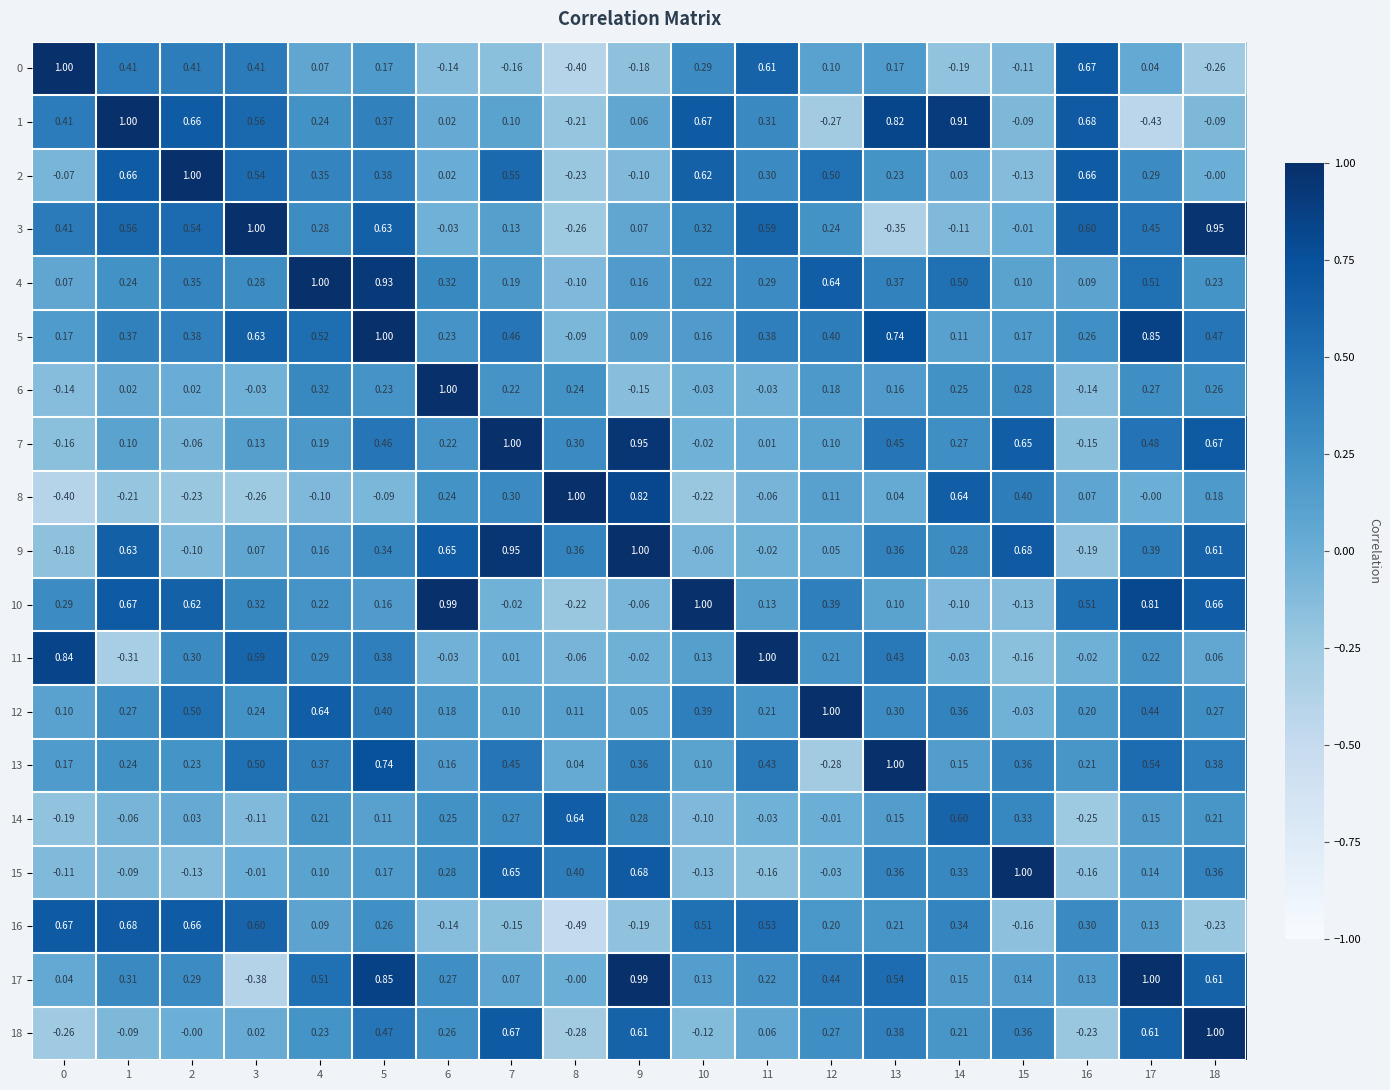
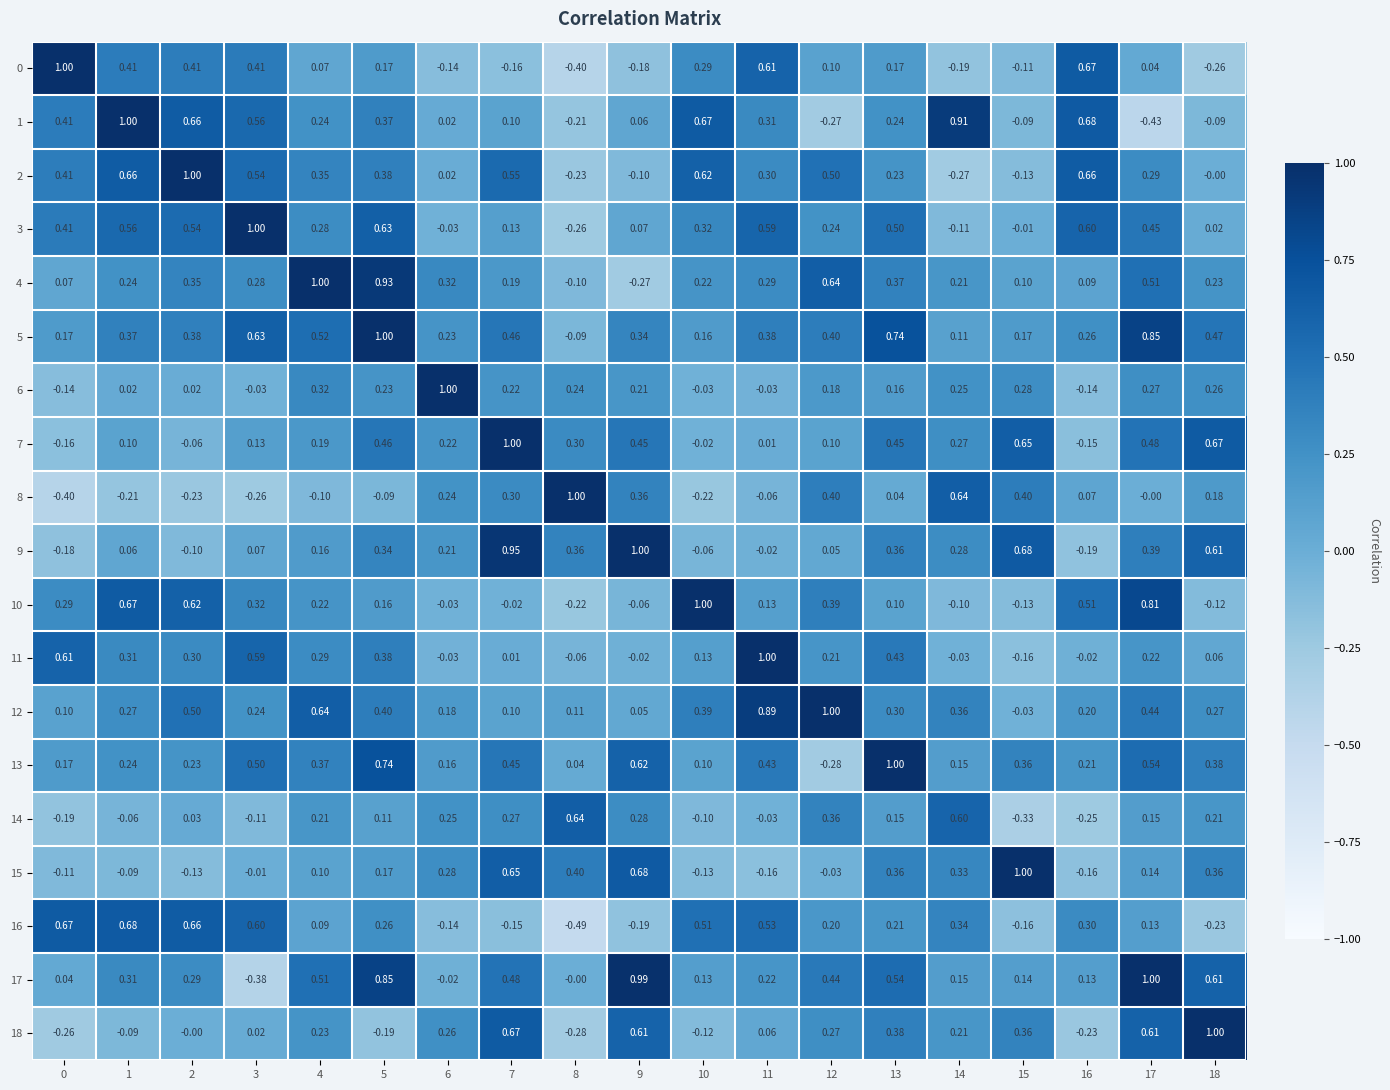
1, 13: 0.82 -> 0.24
2, 0: -0.07 -> 0.41
2, 14: 0.03 -> -0.27
3, 13: -0.35 -> 0.50
3, 18: 0.95 -> 0.02
4, 9: 0.16 -> -0.27
4, 14: 0.50 -> 0.21
5, 9: 0.09 -> 0.34
6, 9: -0.15 -> 0.21
7, 9: 0.95 -> 0.45
8, 9: 0.82 -> 0.36
8, 12: 0.11 -> 0.40
9, 1: 0.63 -> 0.06
9, 6: 0.65 -> 0.21
10, 6: 0.99 -> -0.03
10, 18: 0.66 -> -0.12
11, 0: 0.84 -> 0.61
11, 1: -0.31 -> 0.31
12, 11: 0.21 -> 0.89
13, 9: 0.36 -> 0.62
14, 12: -0.01 -> 0.36
14, 15: 0.33 -> -0.33
17, 6: 0.27 -> -0.02
17, 7: 0.07 -> 0.48
18, 5: 0.47 -> -0.19
